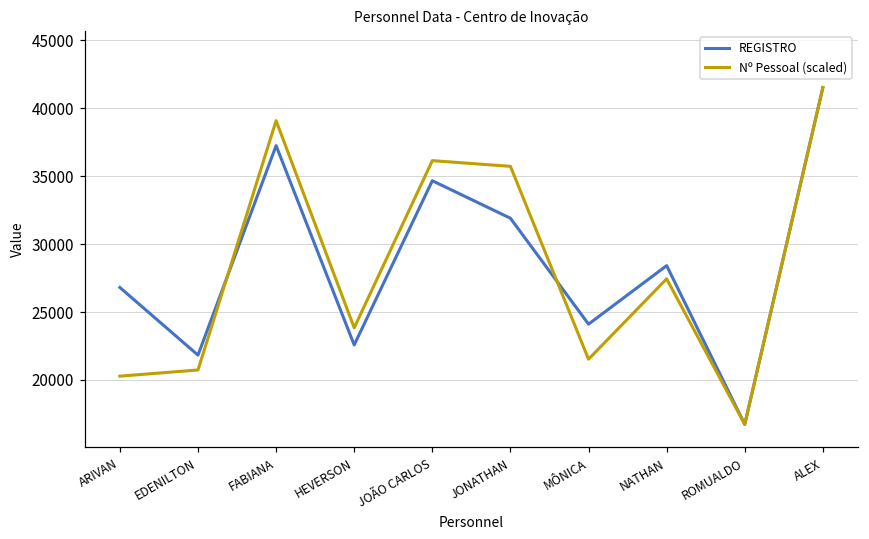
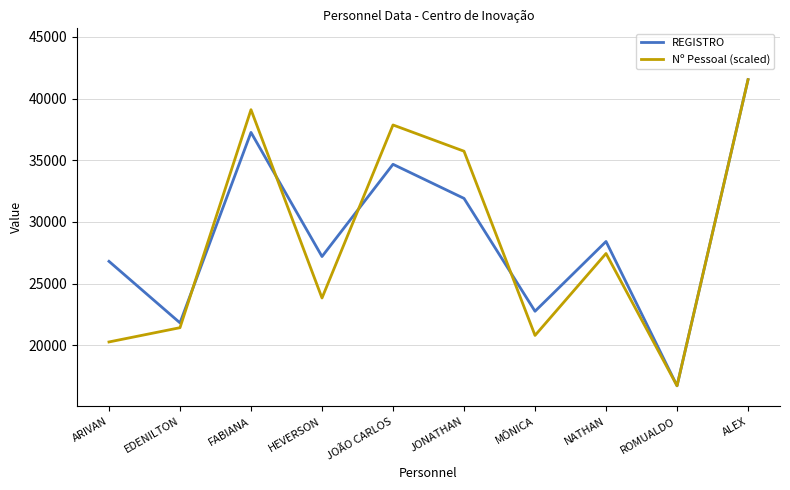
Nº Pessoal (scaled), EDENILTON: 20700 -> 21400
REGISTRO, HEVERSON: 22600 -> 27200
Nº Pessoal (scaled), JOÃO CARLOS: 36200 -> 37900
REGISTRO, MÔNICA: 24100 -> 22800
Nº Pessoal (scaled), MÔNICA: 21500 -> 20800
